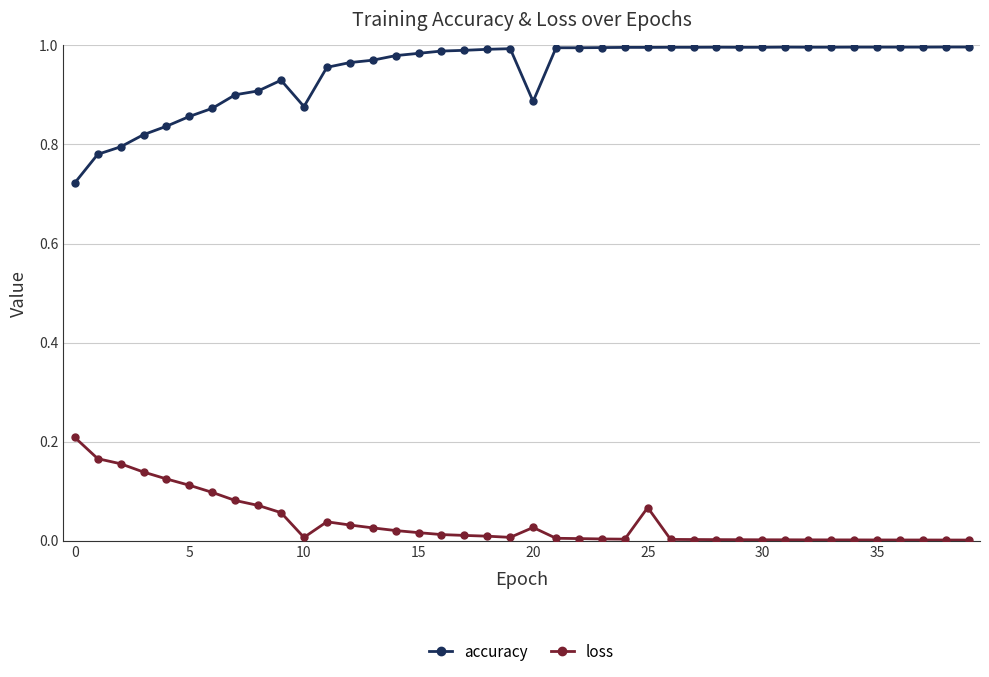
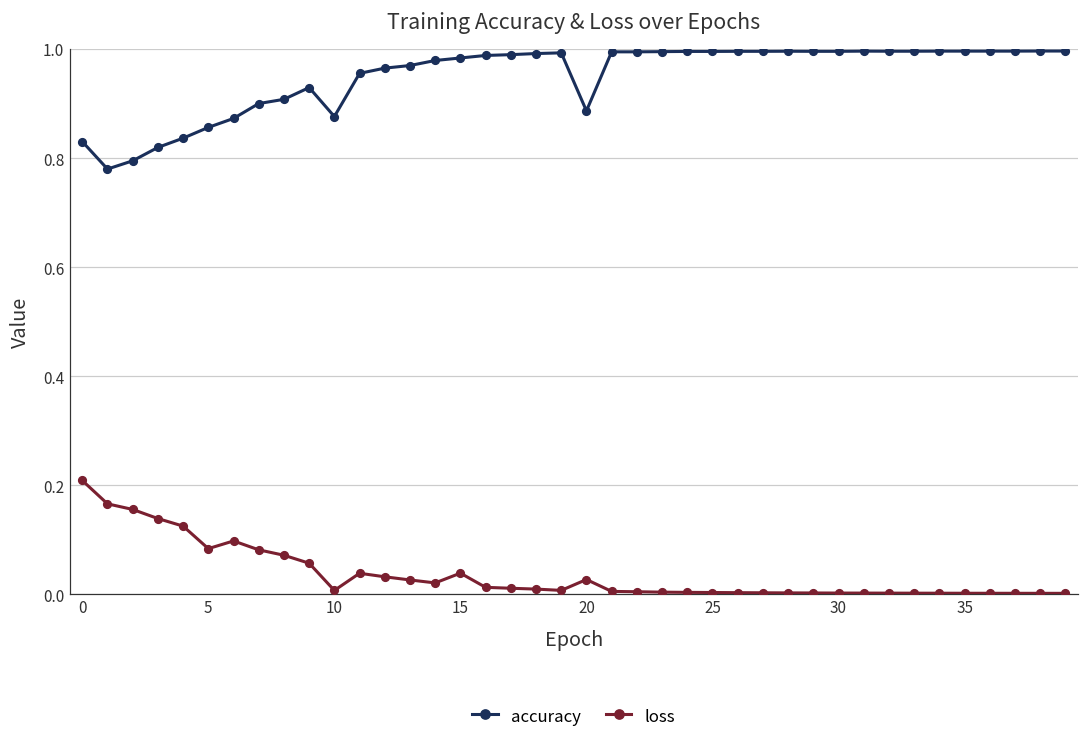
accuracy, 0: 0.72 -> 0.83
loss, 5: 0.11 -> 0.08
loss, 15: 0.02 -> 0.04
loss, 25: 0.07 -> 0.00
